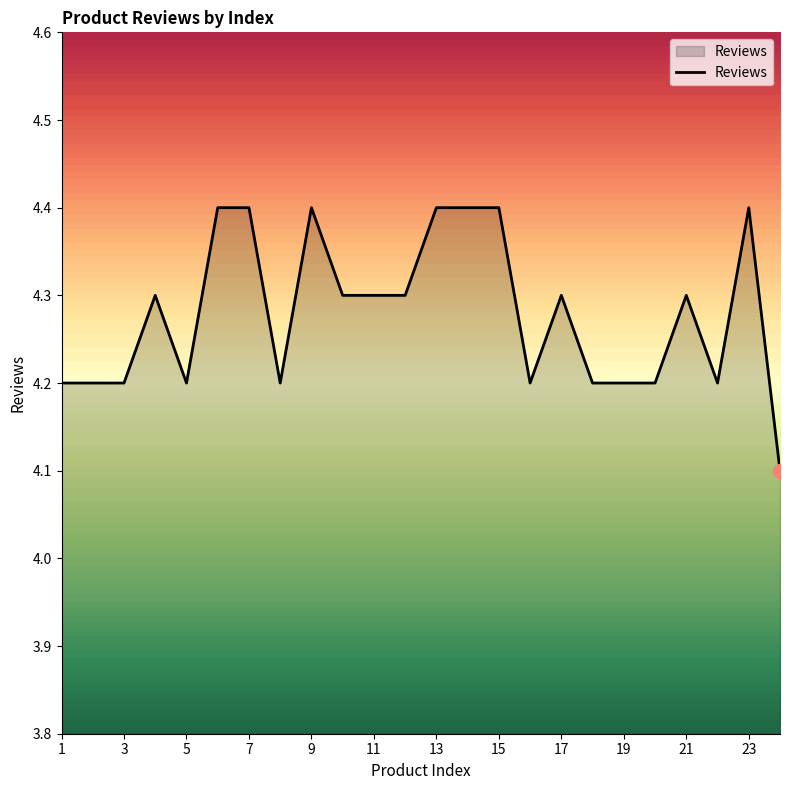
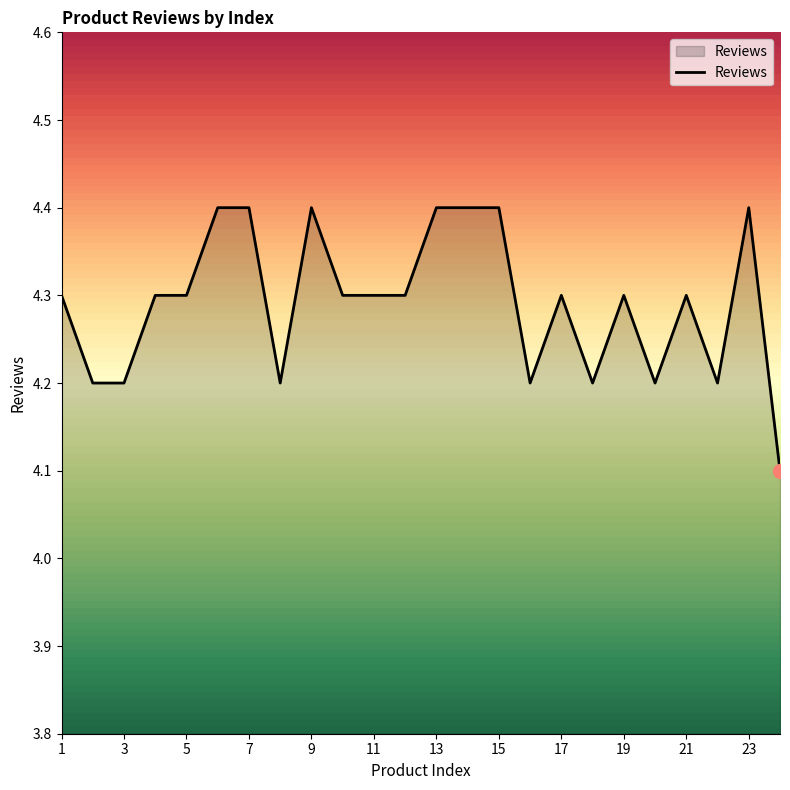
Reviews, 1: 4.2 -> 4.3
Reviews, 5: 4.2 -> 4.3
Reviews, 19: 4.2 -> 4.3
